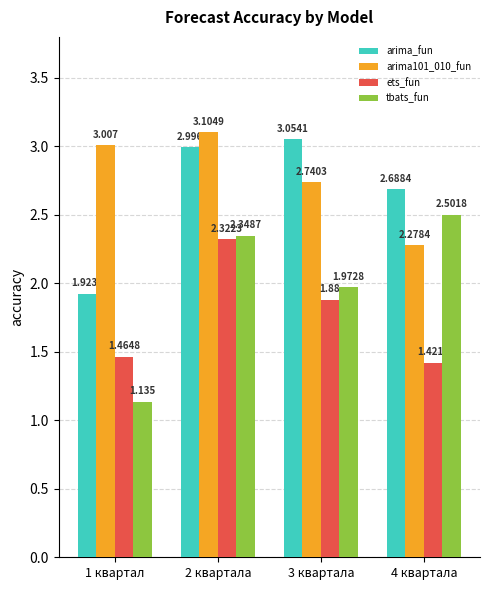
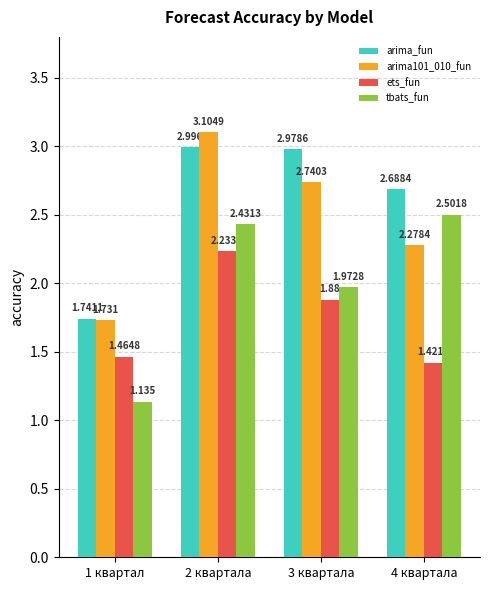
arima_fun, 1 квартал: 1.9234 -> 1.7411
arima101_010_fun, 1 квартал: 3.007 -> 1.731
ets_fun, 2 квартала: 2.3223 -> 2.2333
tbats_fun, 2 квартала: 2.3487 -> 2.4313
arima_fun, 3 квартала: 3.0541 -> 2.9786
